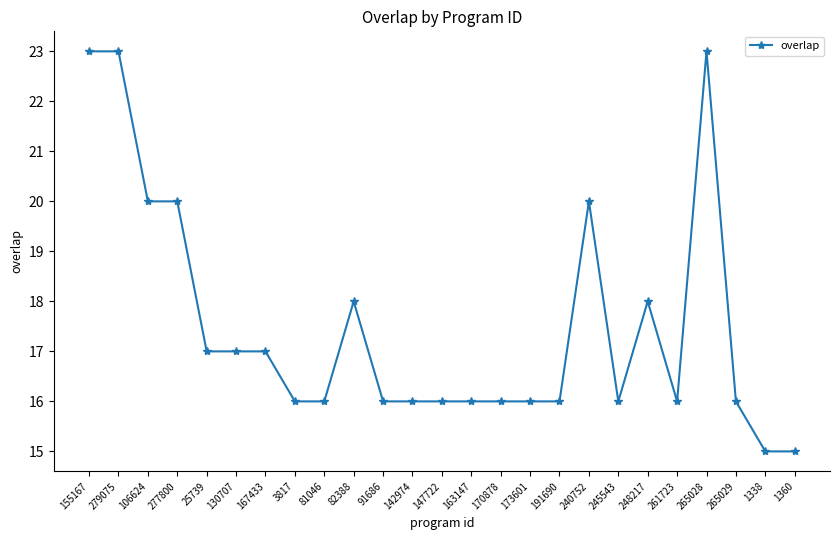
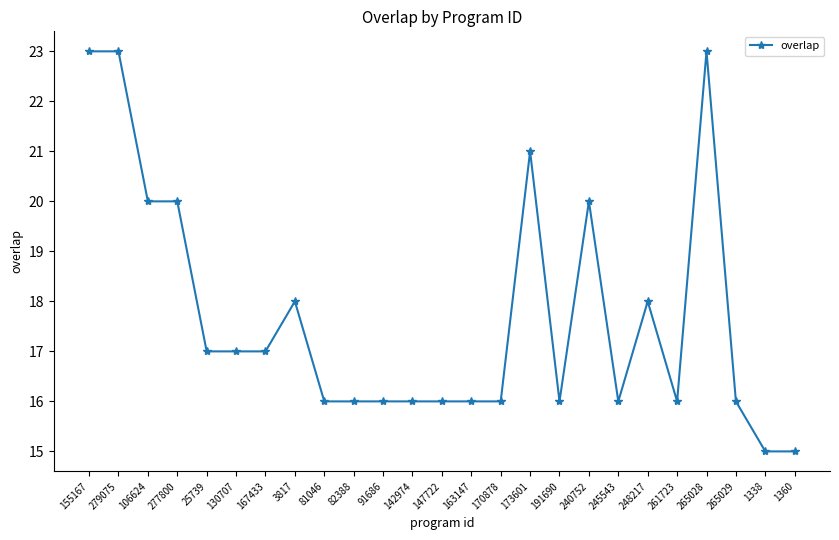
3817: 16 -> 18
82388: 18 -> 16
173601: 16 -> 21
